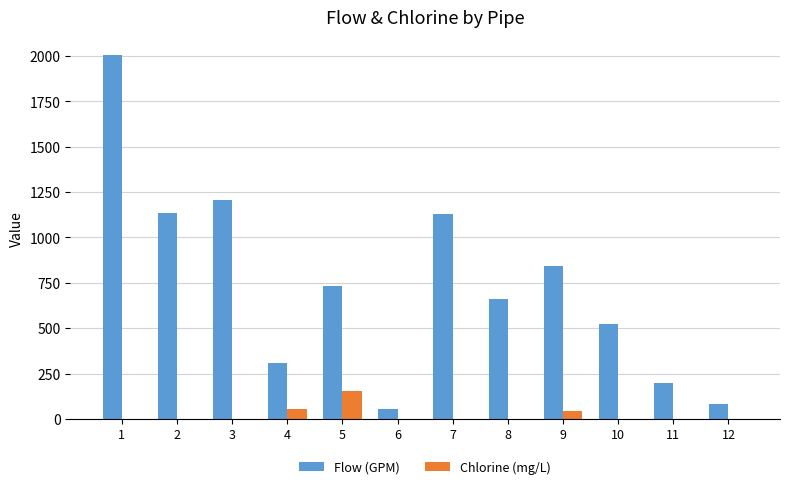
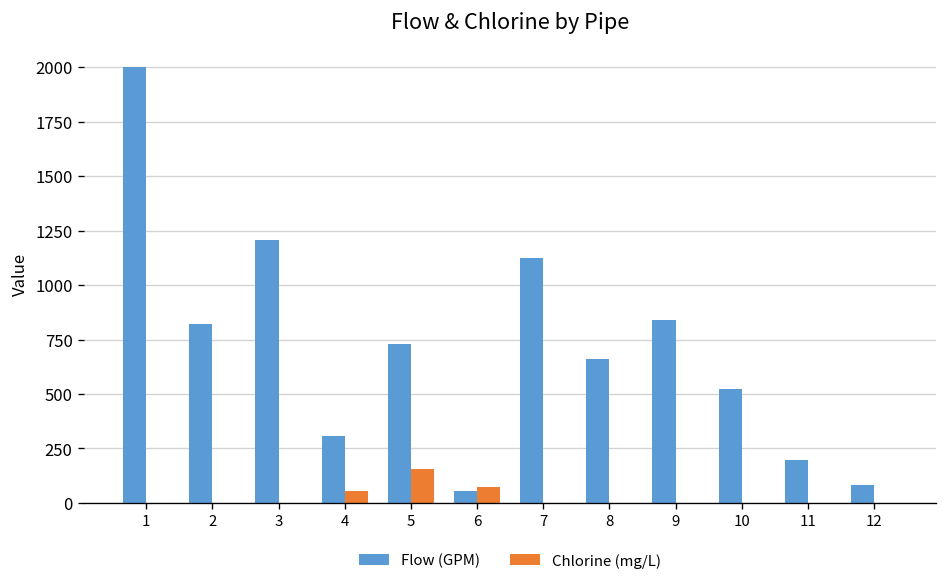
Flow (GPM), 2: 1130 -> 820
Chlorine (mg/L), 6: 0 -> 80
Chlorine (mg/L), 9: 50 -> 0
